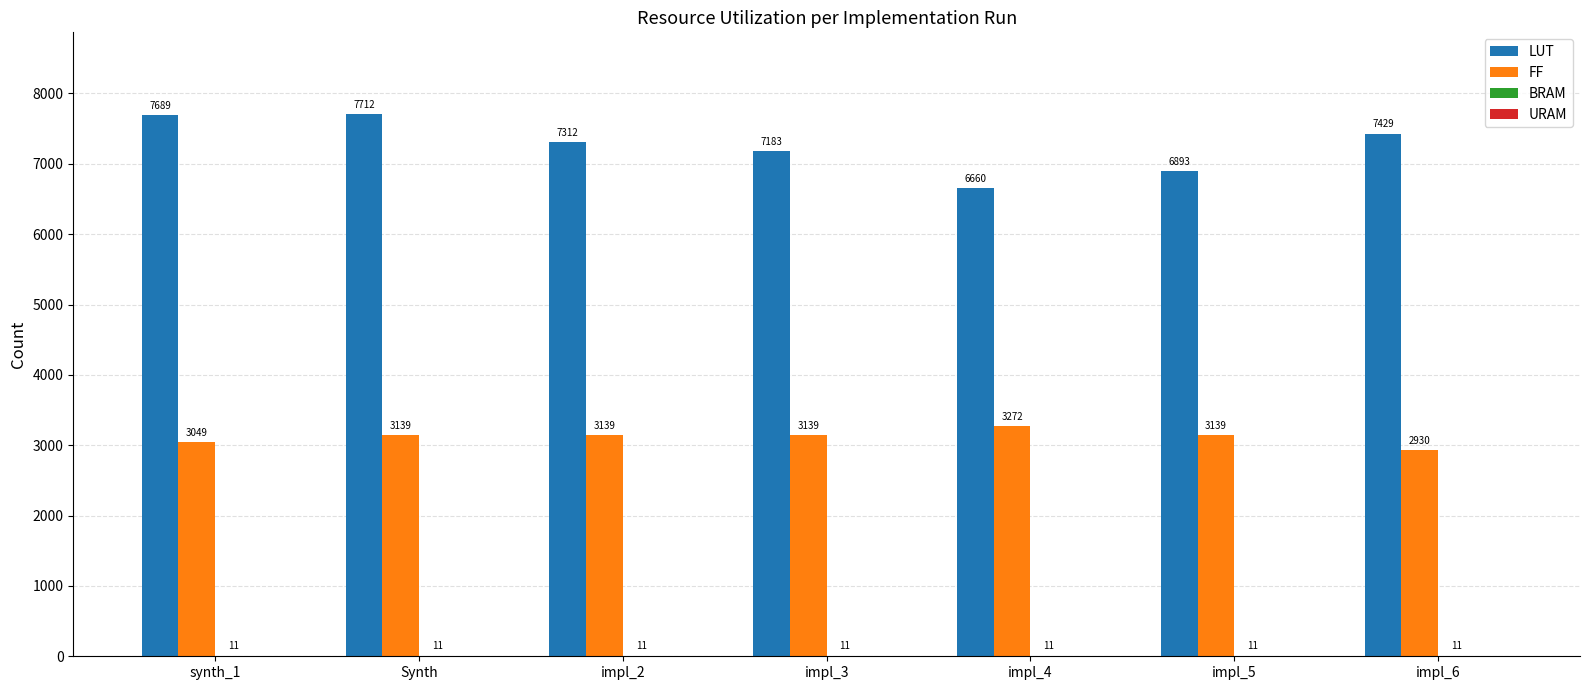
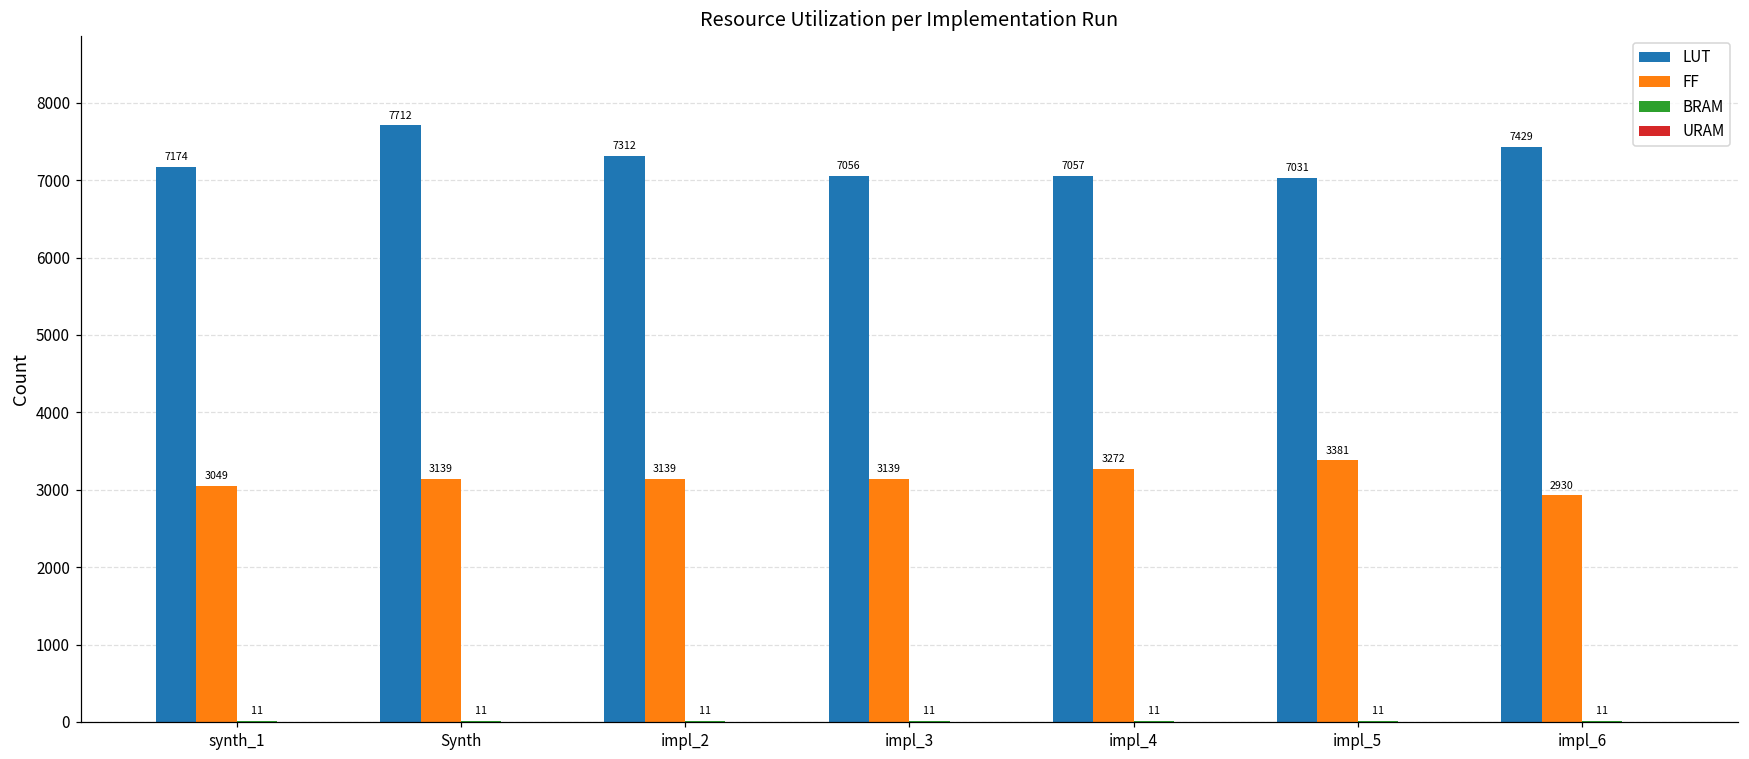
LUT, synth_1: 7689 -> 7174
LUT, impl_3: 7183 -> 7056
LUT, impl_4: 6660 -> 7057
LUT, impl_5: 6893 -> 7031
FF, impl_5: 3139 -> 3381
